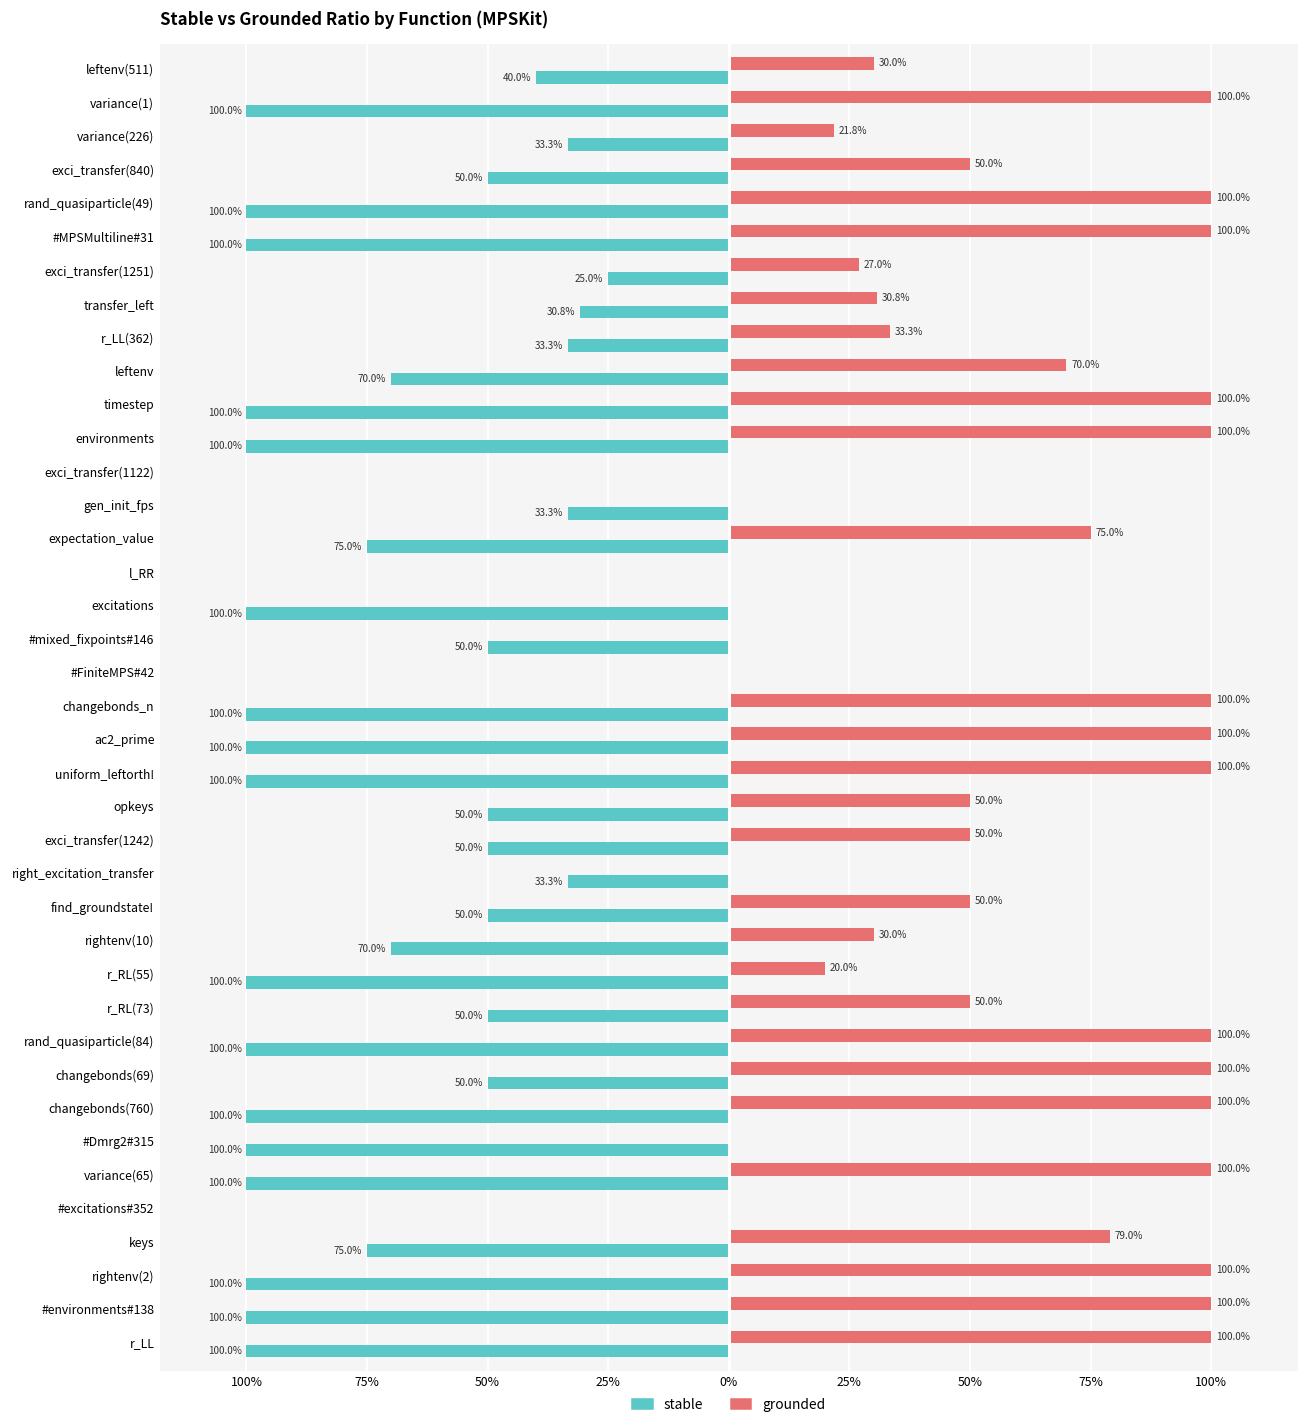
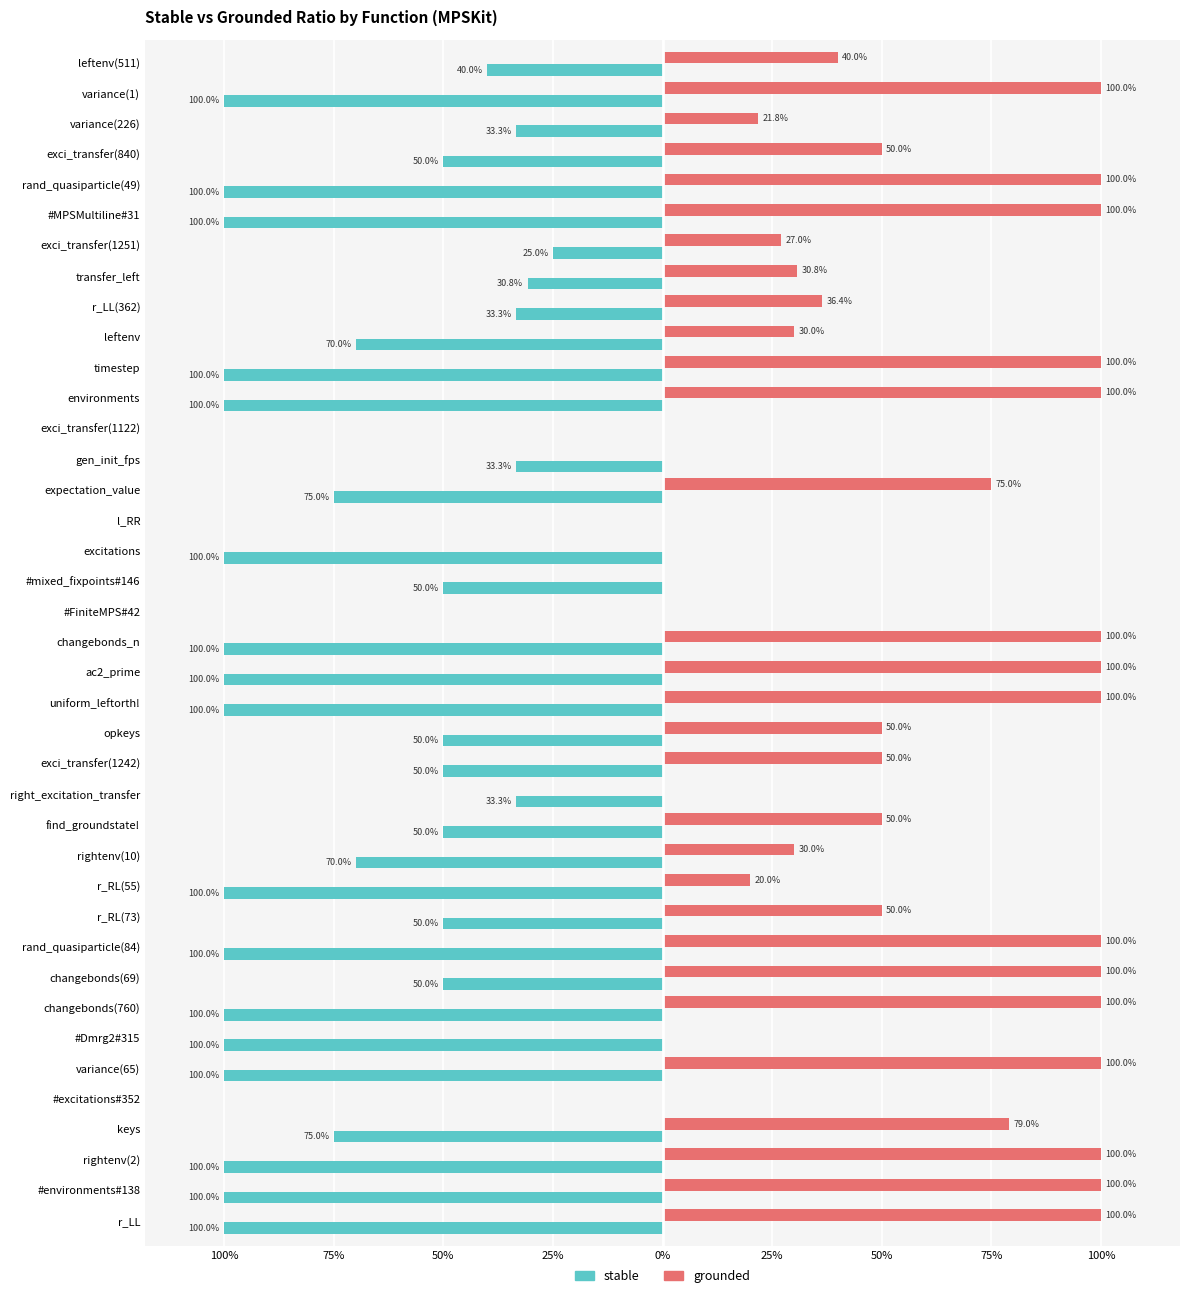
grounded, leftenv(511): 30.0% -> 40.0%
grounded, r_LL(362): 33.3% -> 36.4%
grounded, leftenv: 70.0% -> 30.0%
